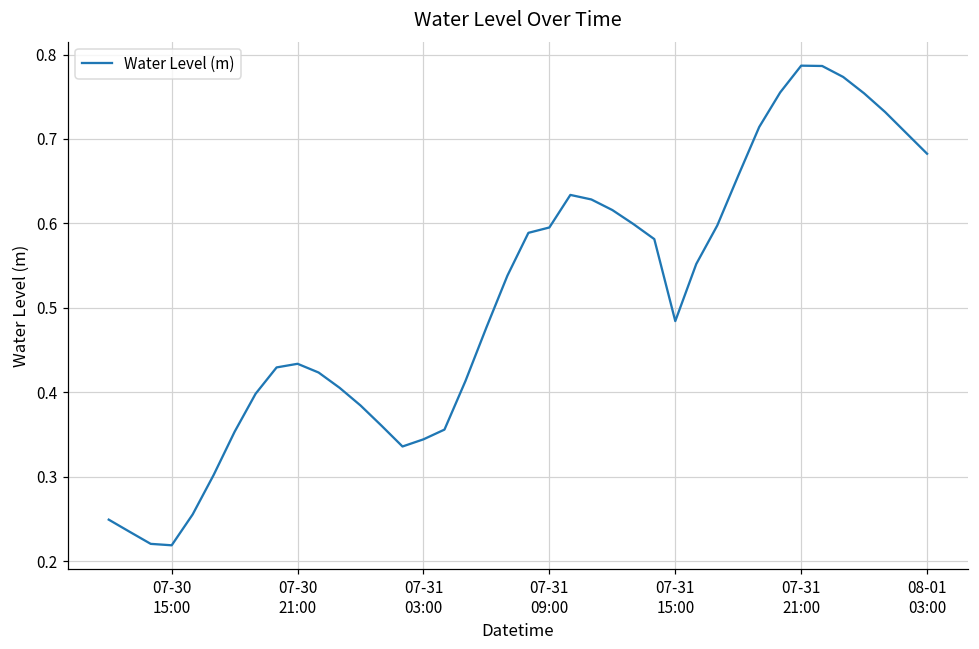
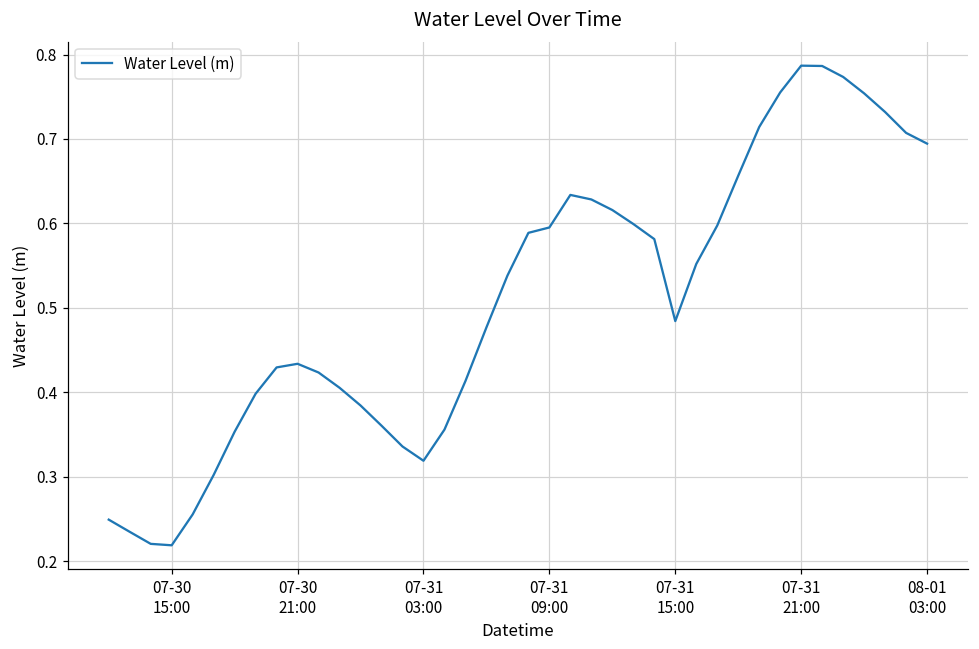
07-31 03:00: 0.34 -> 0.32
08-01 03:00: 0.68 -> 0.69
